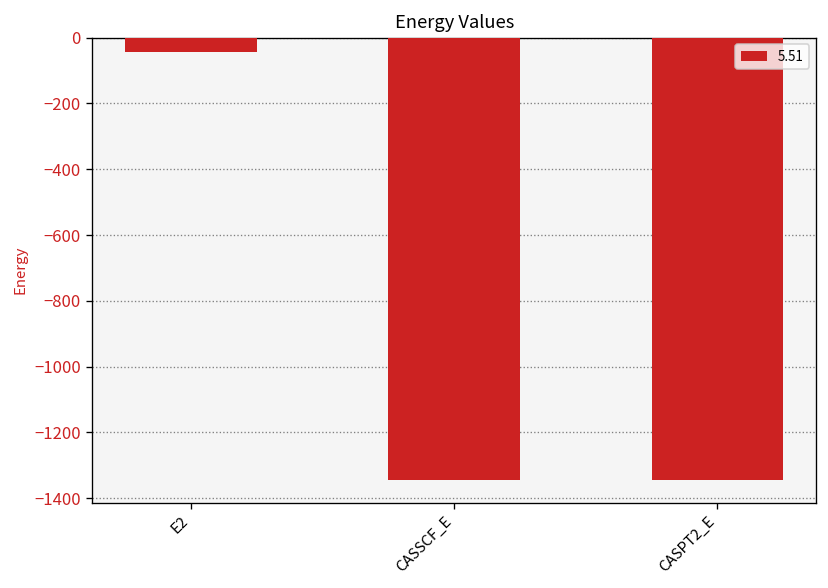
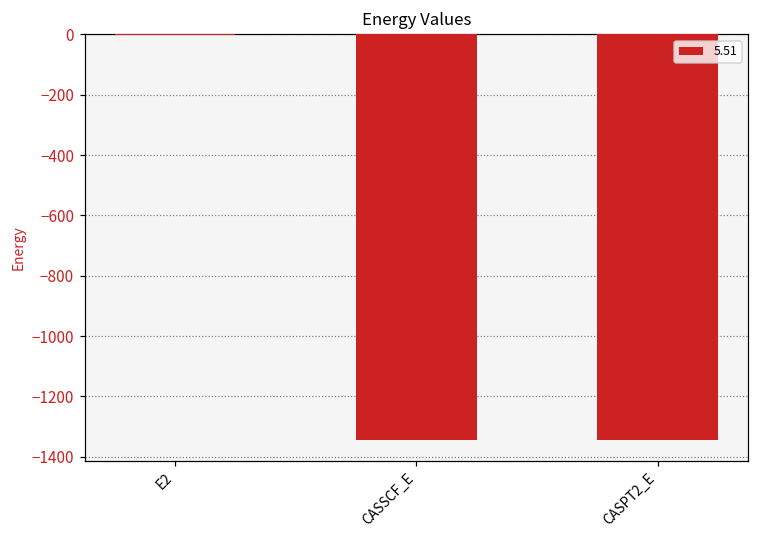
E2: -50 -> 0
